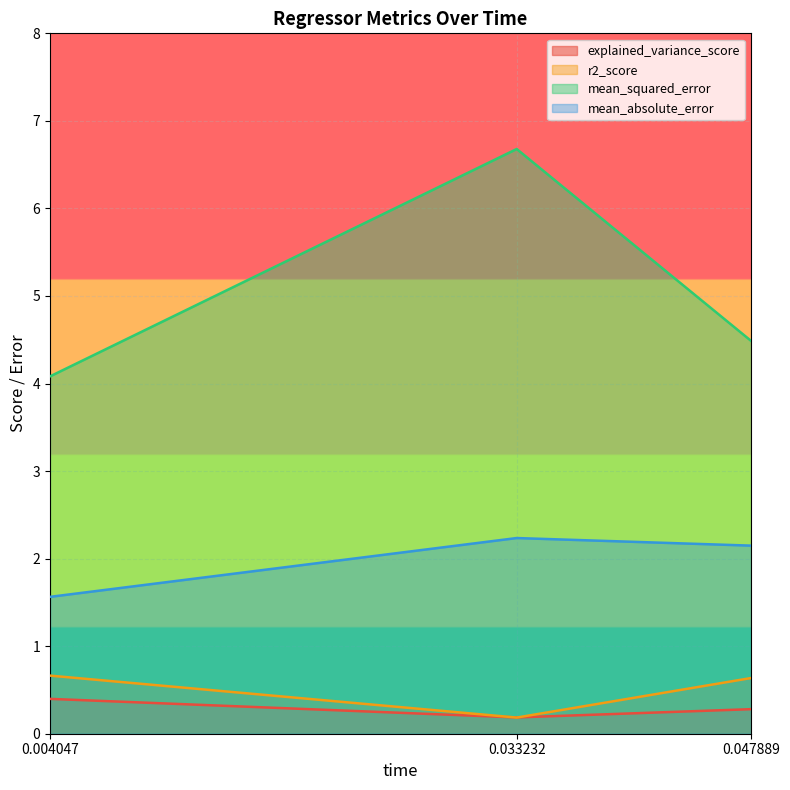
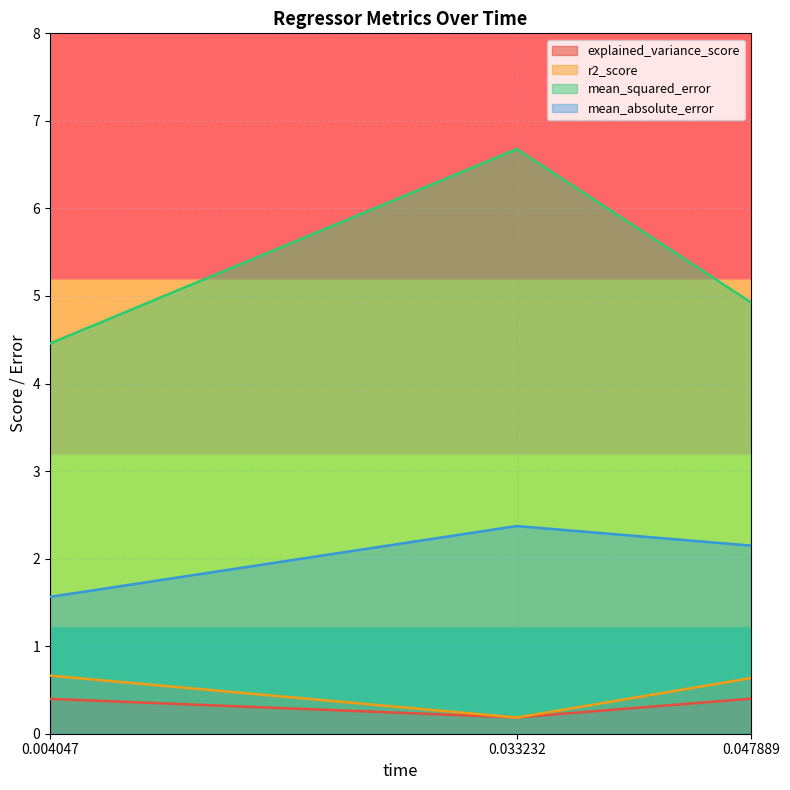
mean_squared_error, 0.004047: 4.1 -> 4.5
mean_absolute_error, 0.033232: 2.2 -> 2.4
explained_variance_score, 0.047889: 0.3 -> 0.4
mean_squared_error, 0.047889: 4.5 -> 4.9
